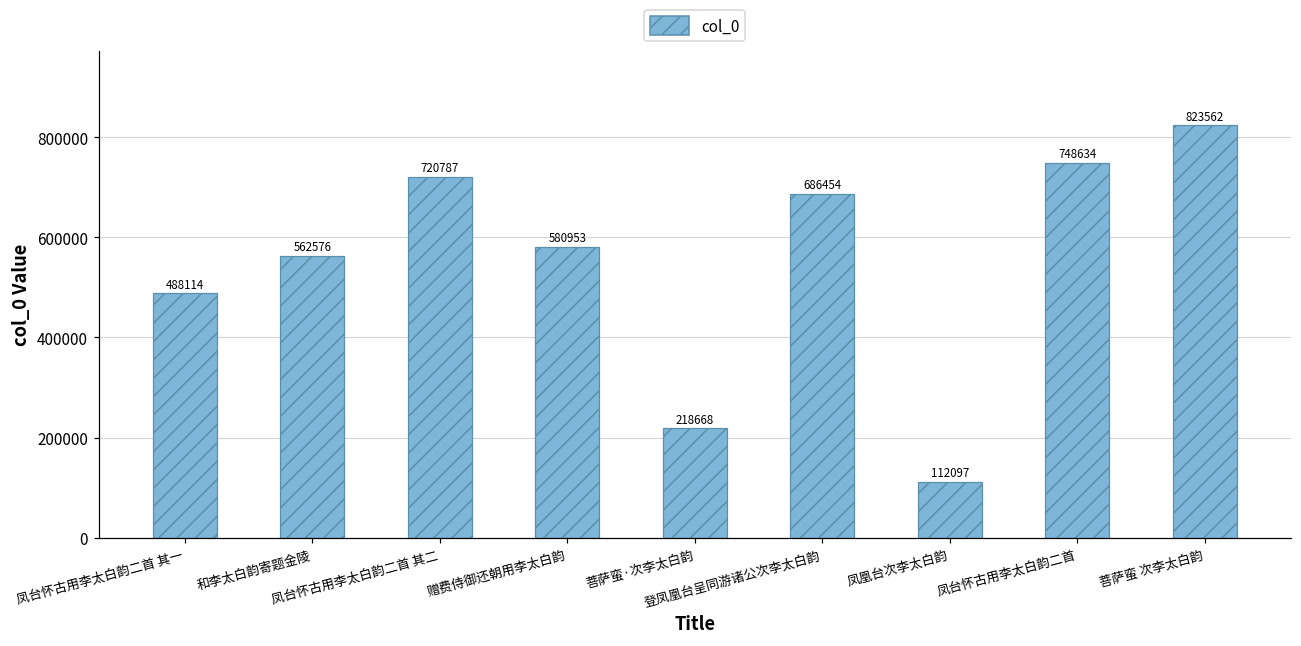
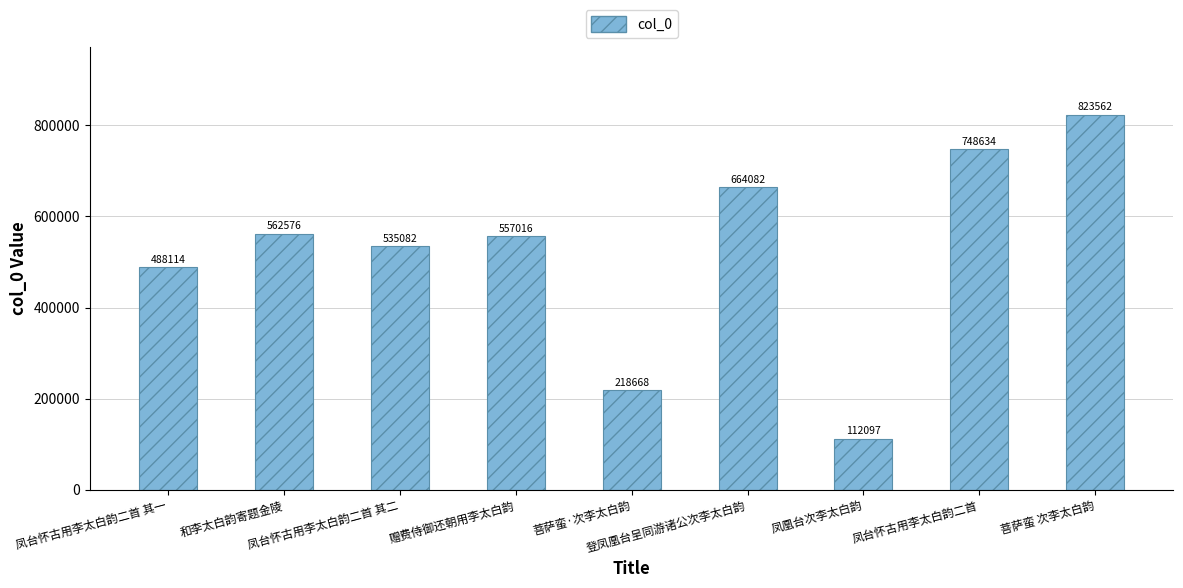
凤台怀古用李太白韵二首 其二: 720787 -> 535082
赠费侍御还朝用李太白韵: 580953 -> 557016
登凤凰台呈同游诸公次李太白韵: 686454 -> 664082
